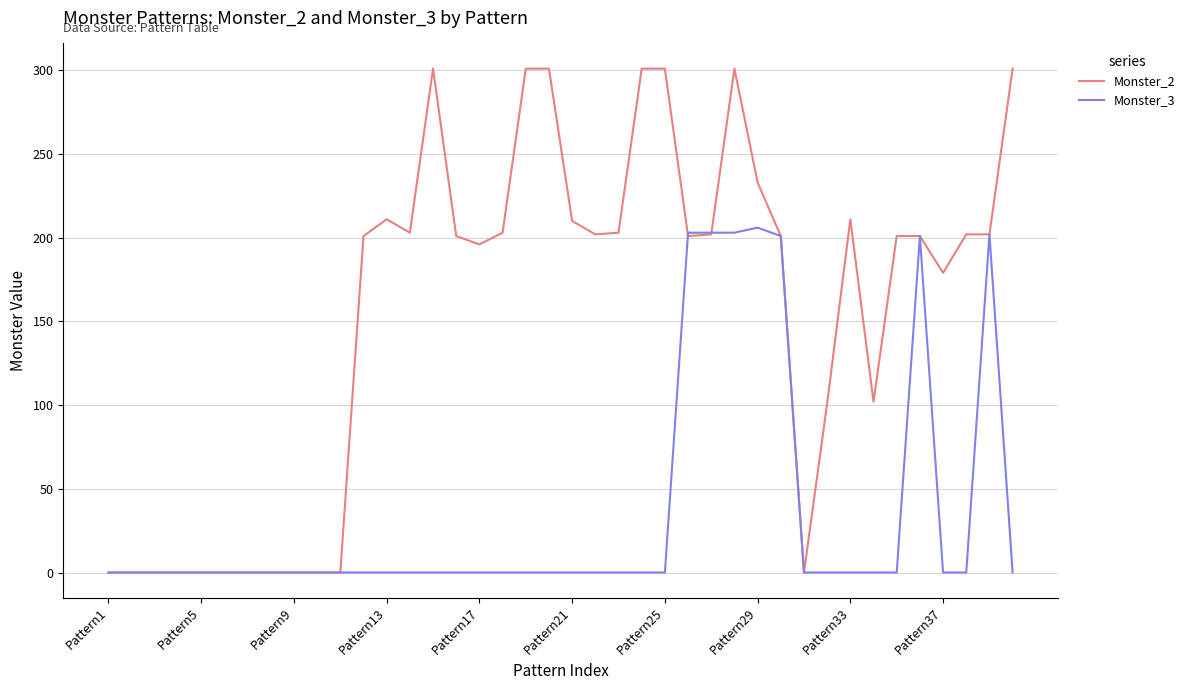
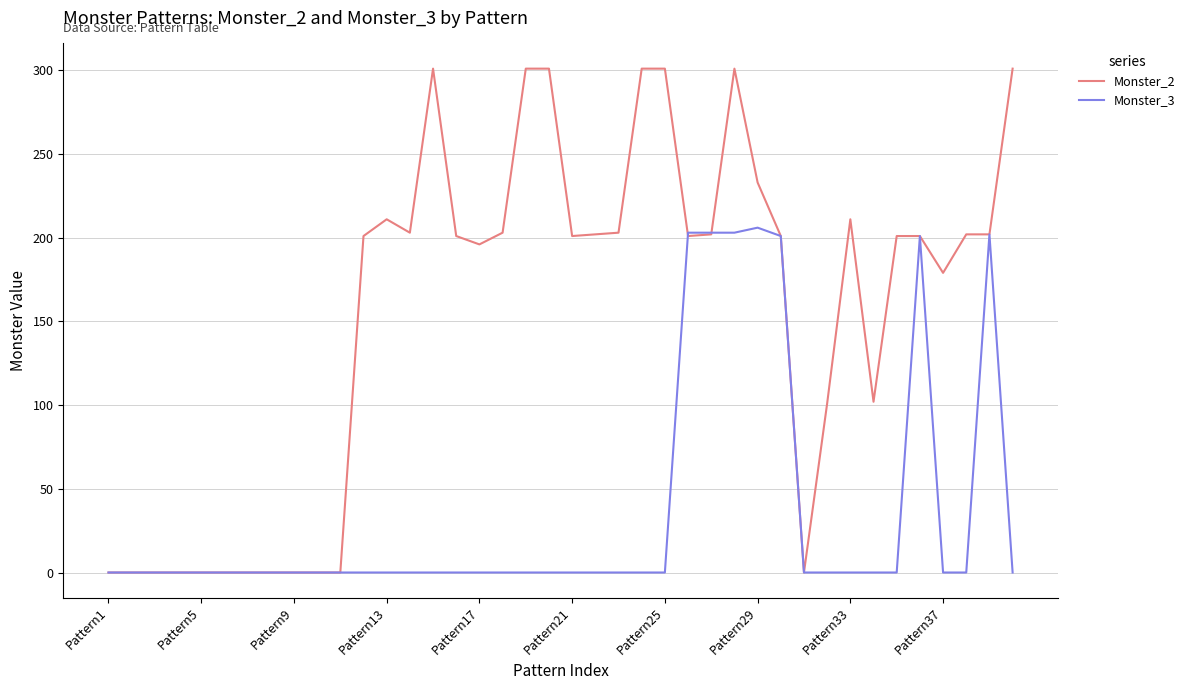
Monster_2, Pattern21: 210 -> 201
